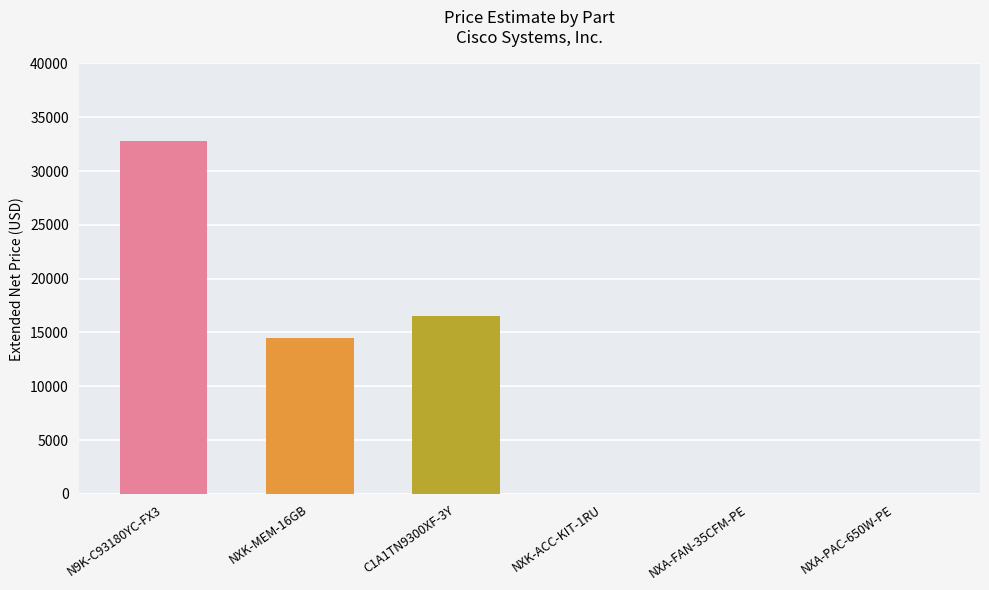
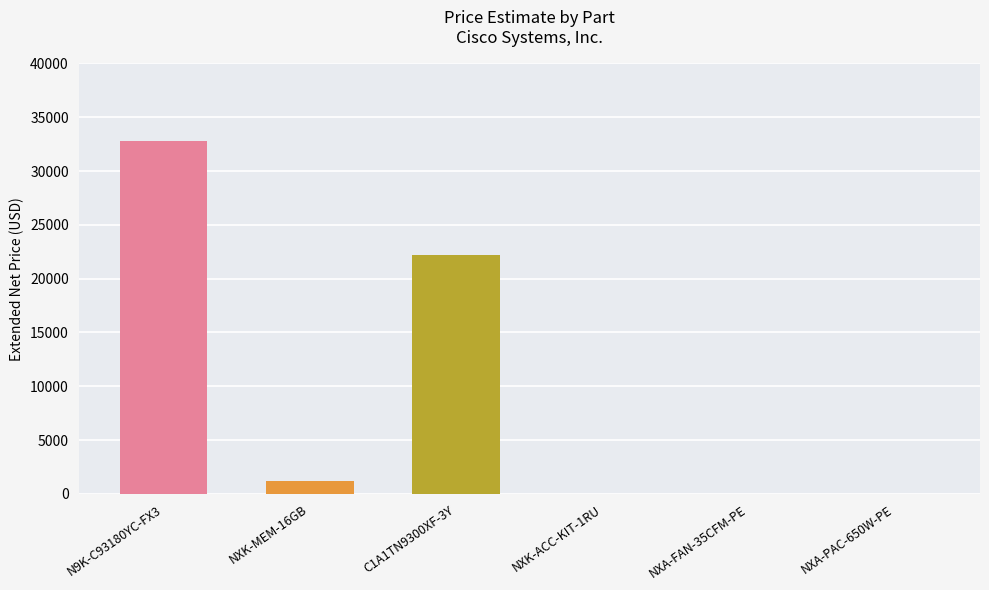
NXK-MEM-16GB: 14400 -> 1200
C1A1TN9300XF-3Y: 16600 -> 22200
